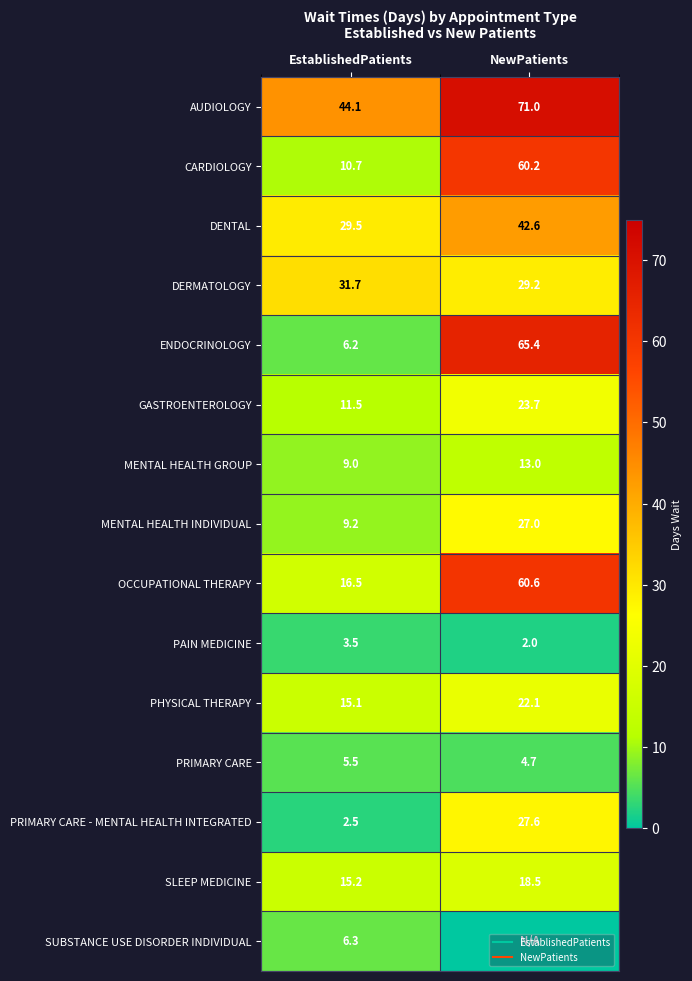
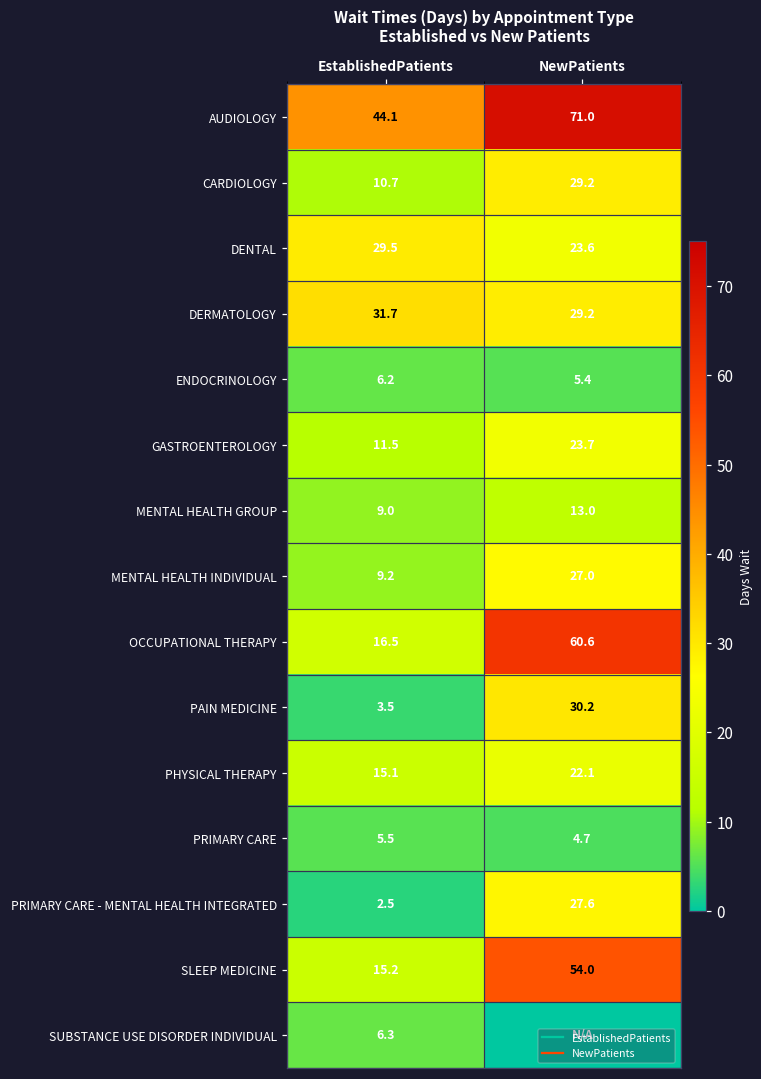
CARDIOLOGY, NewPatients: 60.2 -> 29.2
DENTAL, NewPatients: 42.6 -> 23.6
ENDOCRINOLOGY, NewPatients: 65.4 -> 5.4
PAIN MEDICINE, NewPatients: 2.0 -> 30.2
SLEEP MEDICINE, NewPatients: 18.5 -> 54.0
